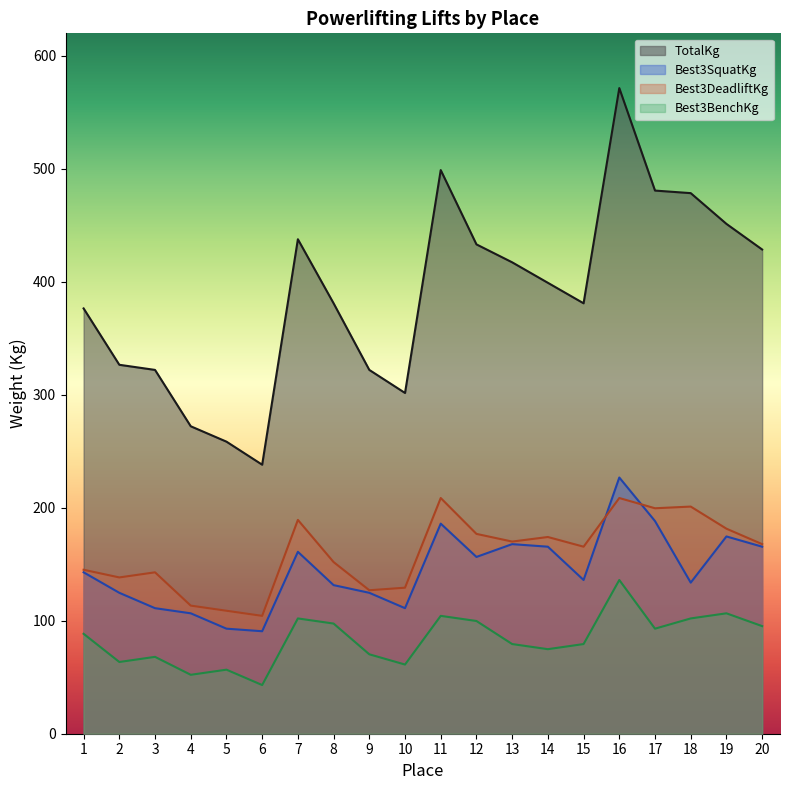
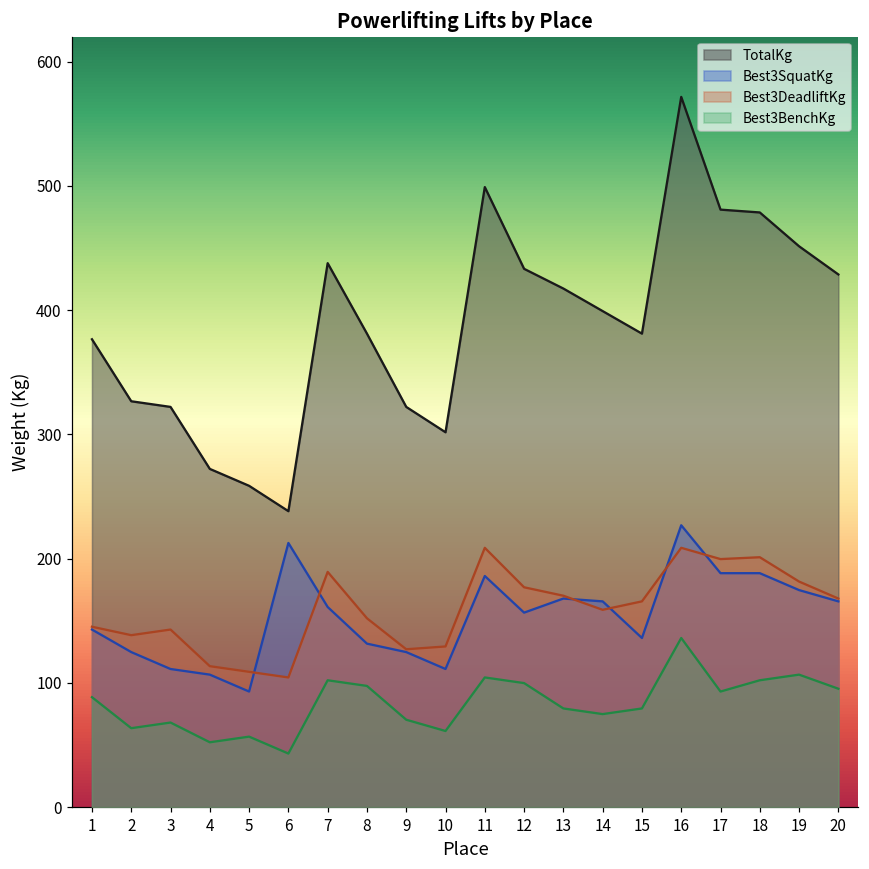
Best3SquatKg, 6: 91 -> 213
Best3DeadliftKg, 14: 174 -> 159
Best3SquatKg, 18: 134 -> 188
